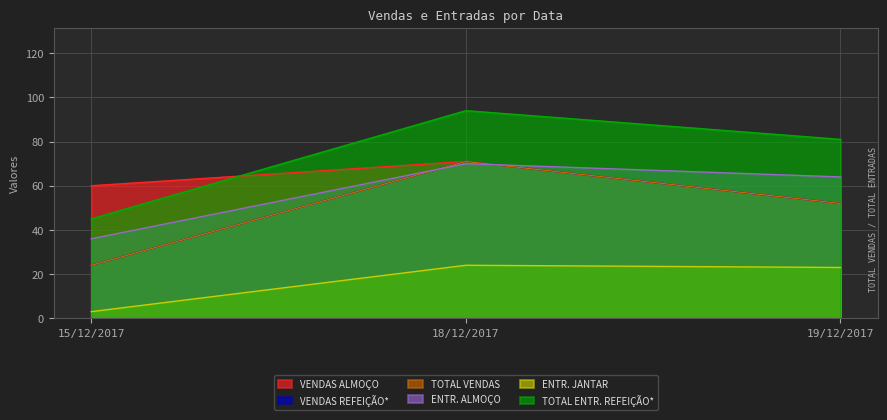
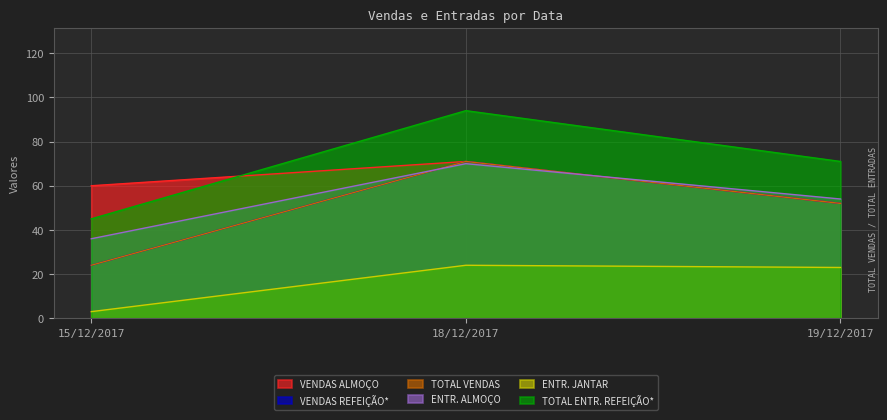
ENTR. ALMOÇO, 19/12/2017: 64 -> 54
TOTAL ENTR. REFEIÇÃO*, 19/12/2017: 81 -> 71
